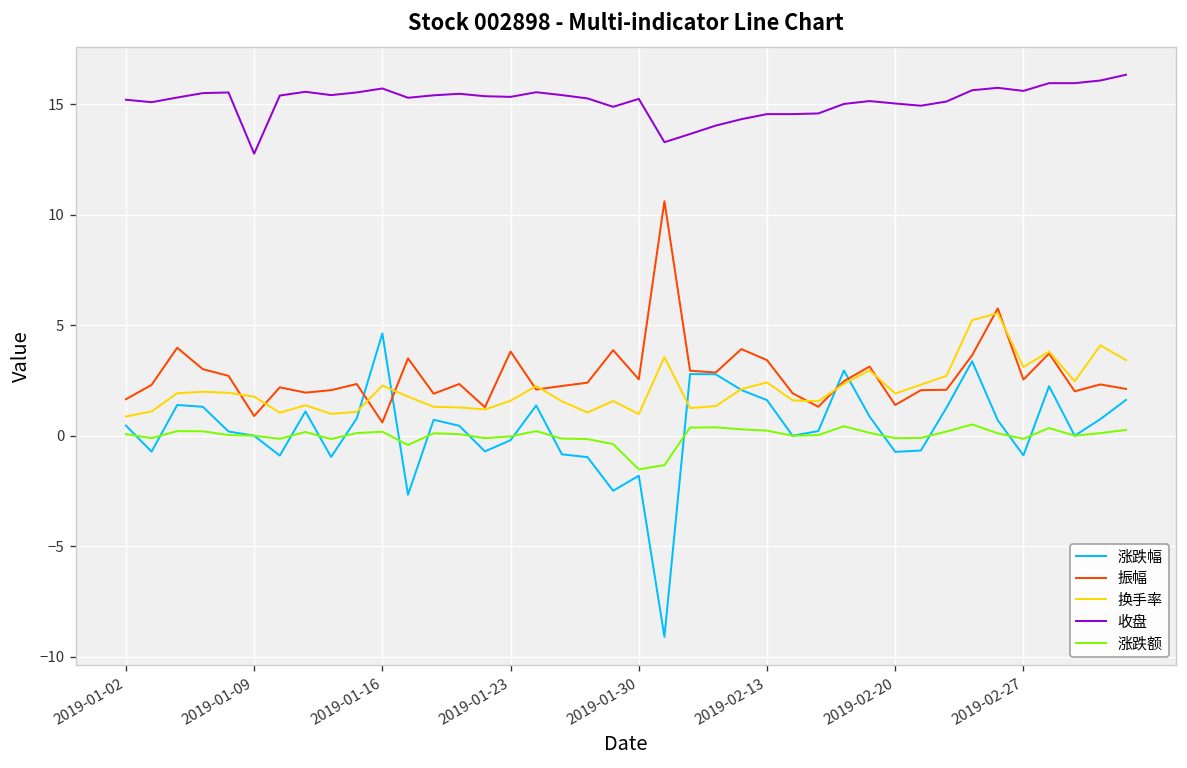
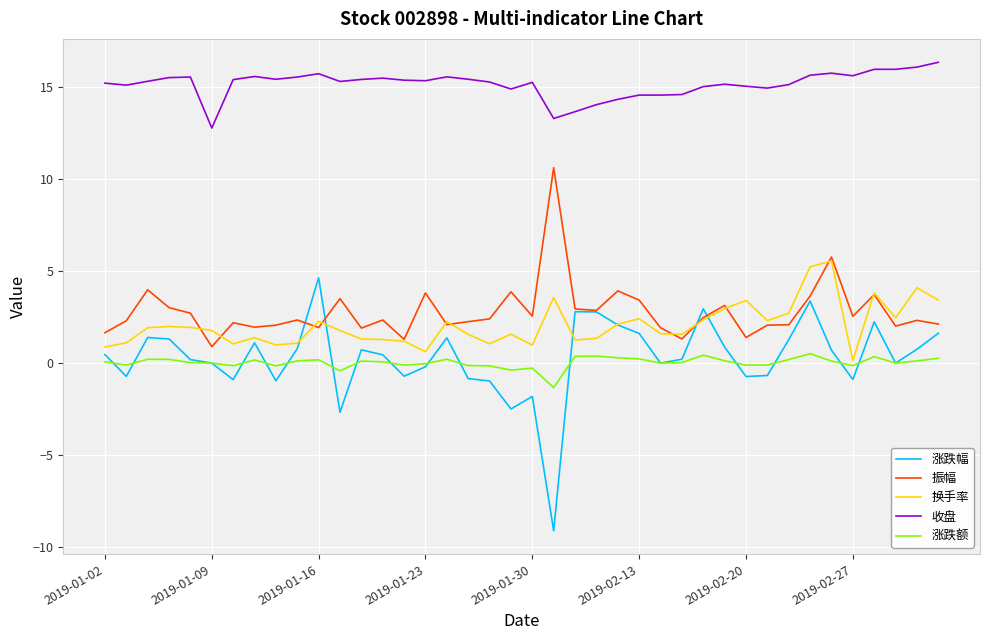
振幅, 2019-01-16: 0.6 -> 1.9
换手率, 2019-01-23: 1.6 -> 0.6
涨跌额, 2019-01-30: -1.5 -> -0.3
换手率, 2019-02-20: 1.9 -> 3.4
换手率, 2019-02-27: 3.1 -> 0.1
